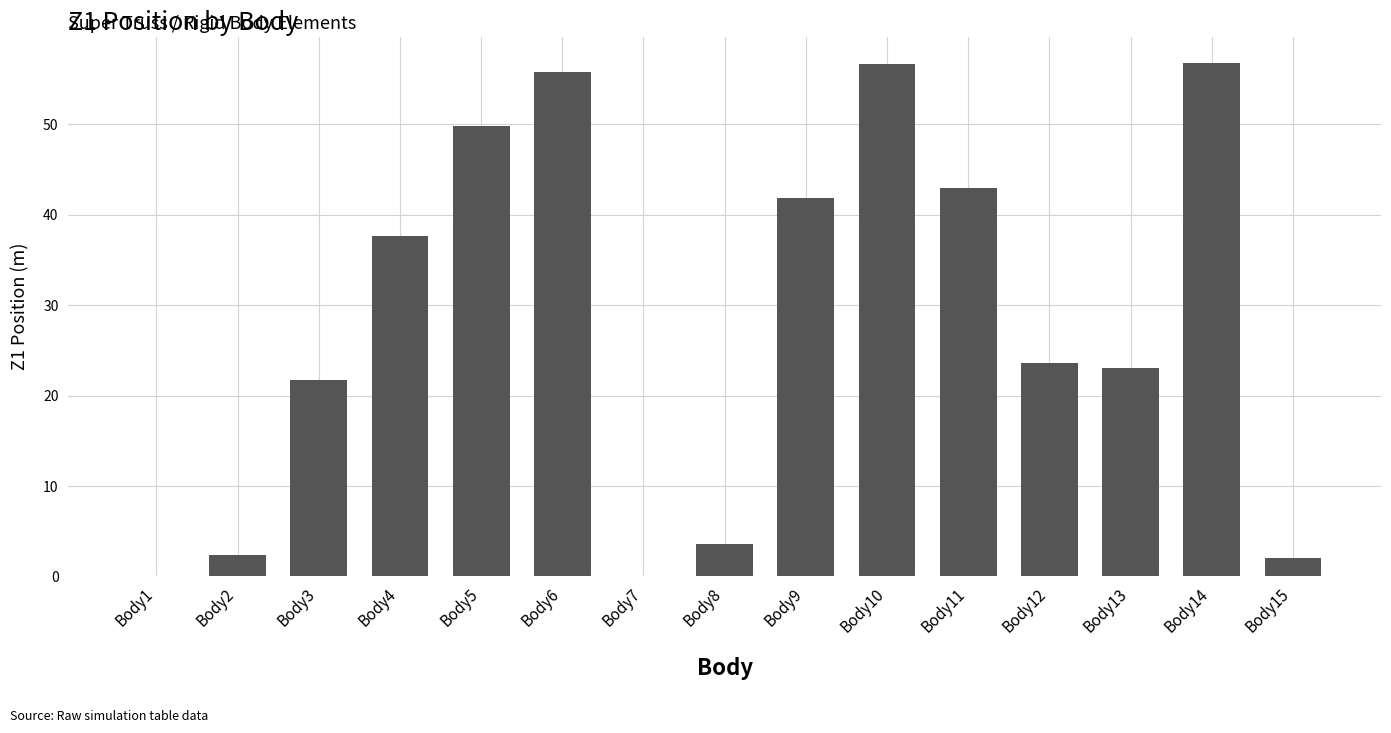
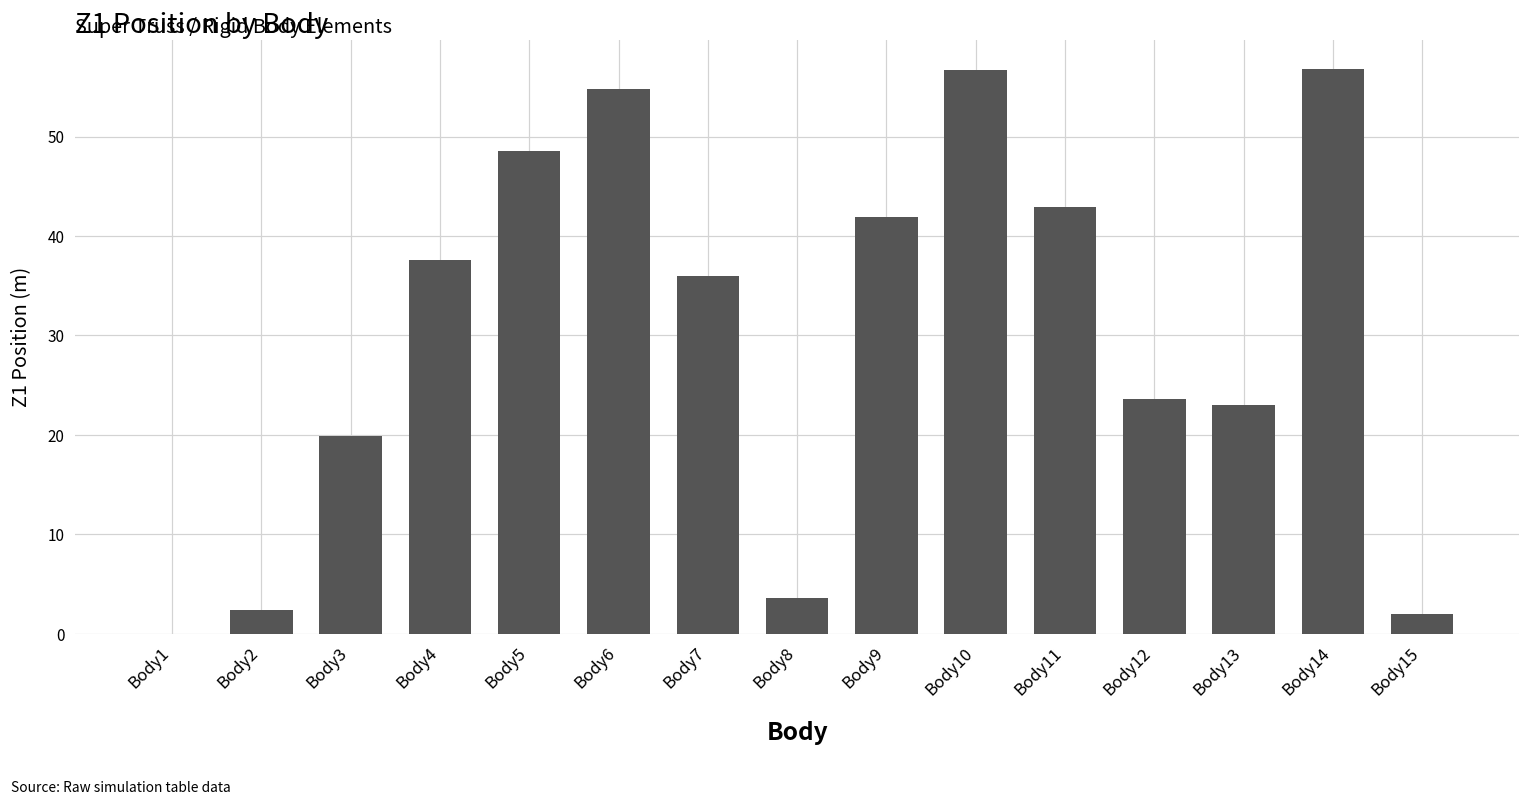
Body3: 22 -> 20
Body5: 50 -> 49
Body6: 56 -> 55
Body7: 0 -> 36
